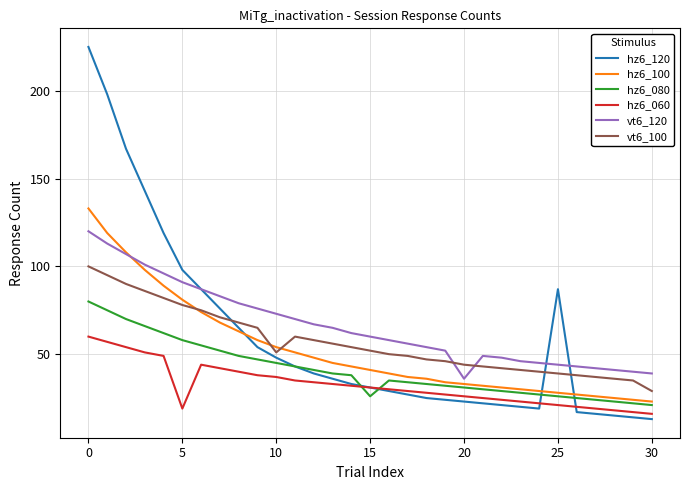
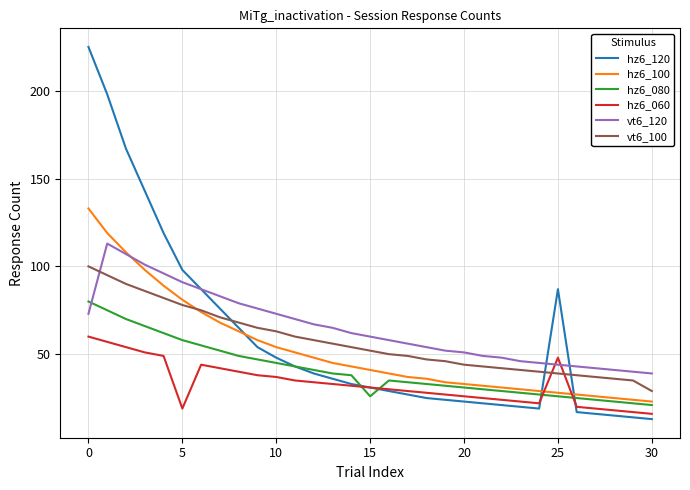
vt6_120, 0: 120 -> 73
vt6_100, 10: 51 -> 63
vt6_120, 20: 36 -> 51
hz6_060, 25: 21 -> 48
